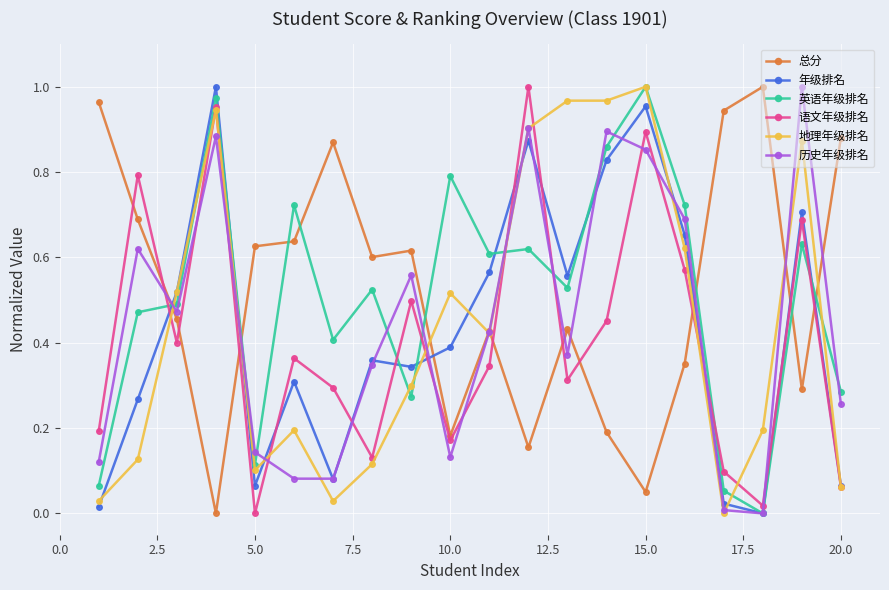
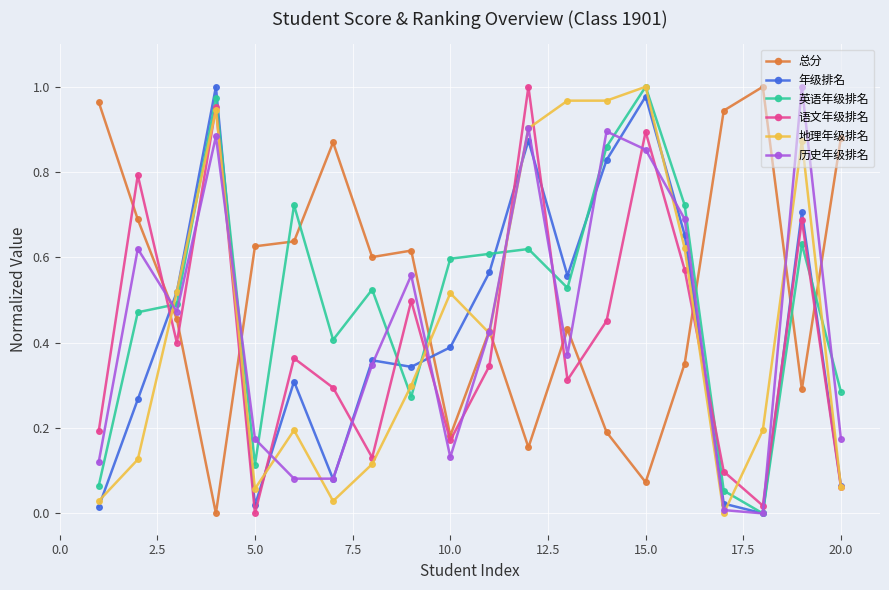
年级排名, 5.0: 0.06 -> 0.02
地理年级排名, 5.0: 0.10 -> 0.06
历史年级排名, 5.0: 0.14 -> 0.17
英语年级排名, 10.0: 0.79 -> 0.60
总分, 15.0: 0.05 -> 0.07
年级排名, 15.0: 0.95 -> 0.98
历史年级排名, 20.0: 0.26 -> 0.17
